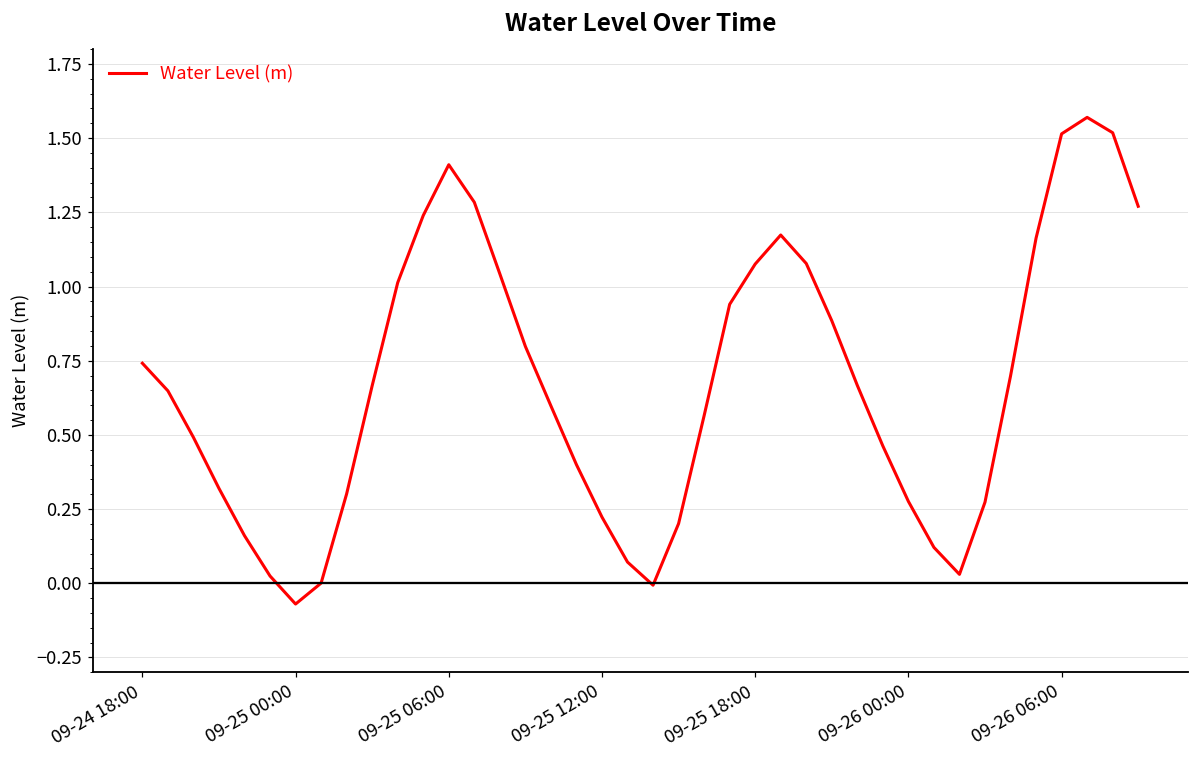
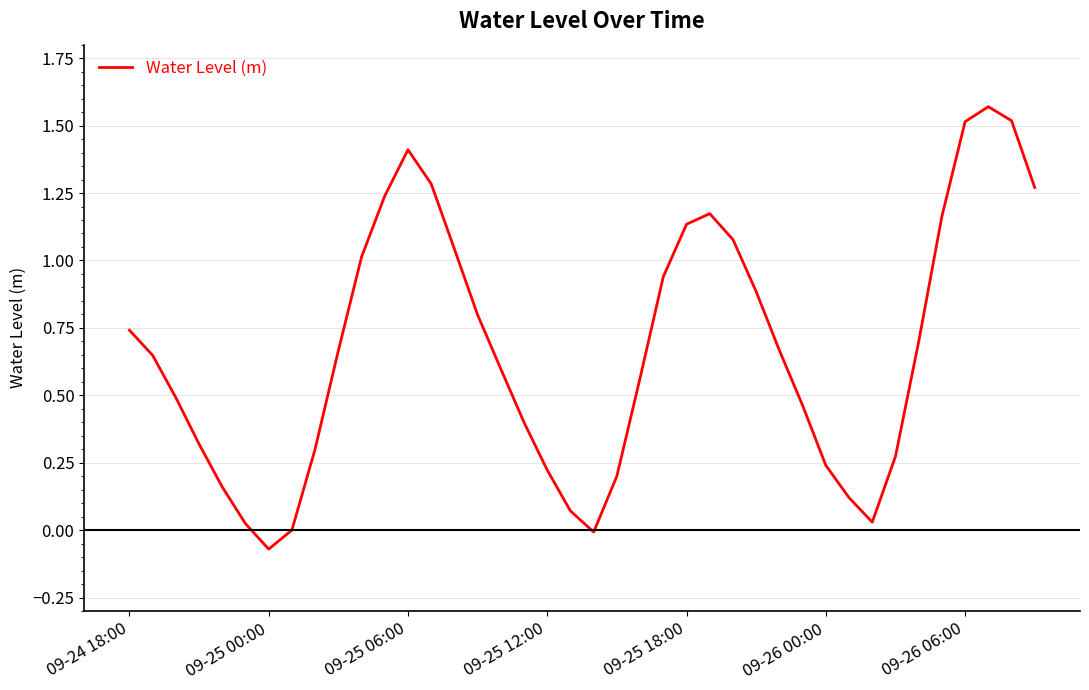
09-25 18:00: 1.08 -> 1.13
09-26 00:00: 0.28 -> 0.24
